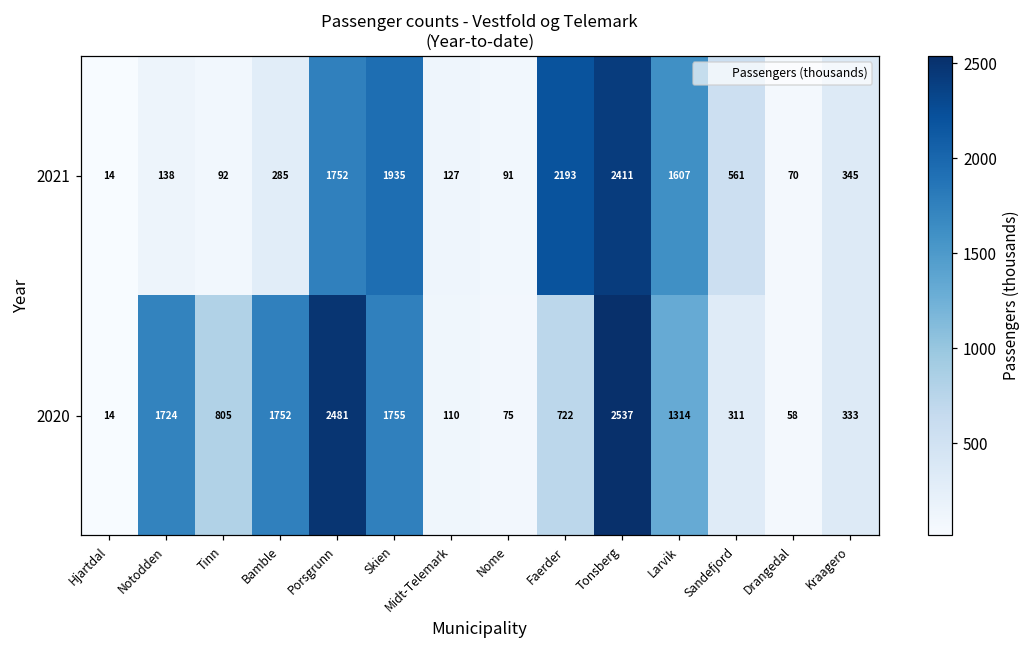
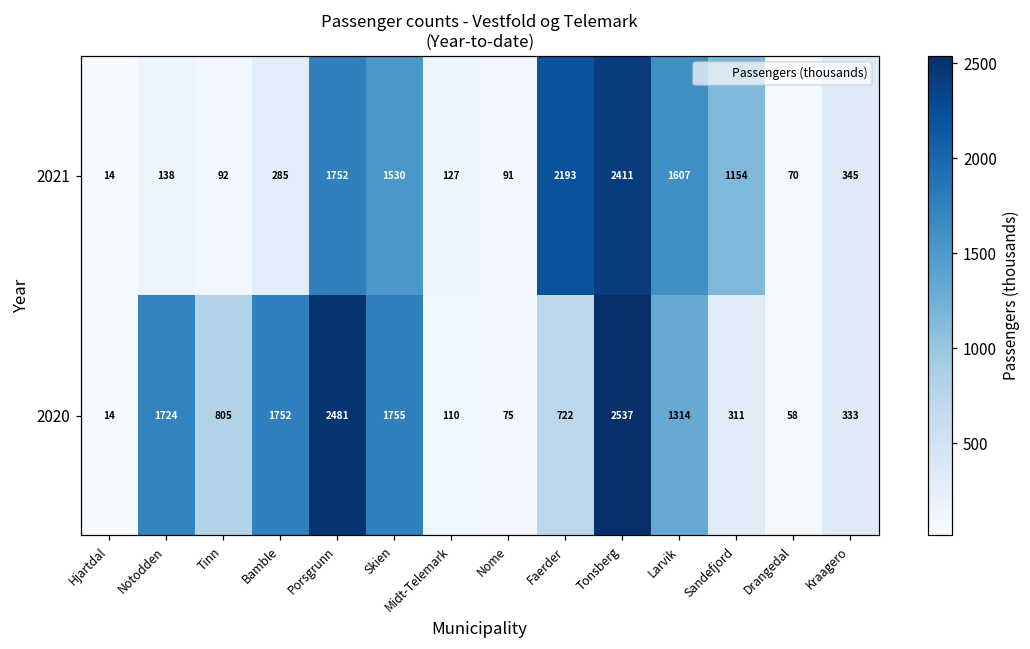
2021, Skien: 1935 -> 1530
2021, Sandefjord: 561 -> 1154
